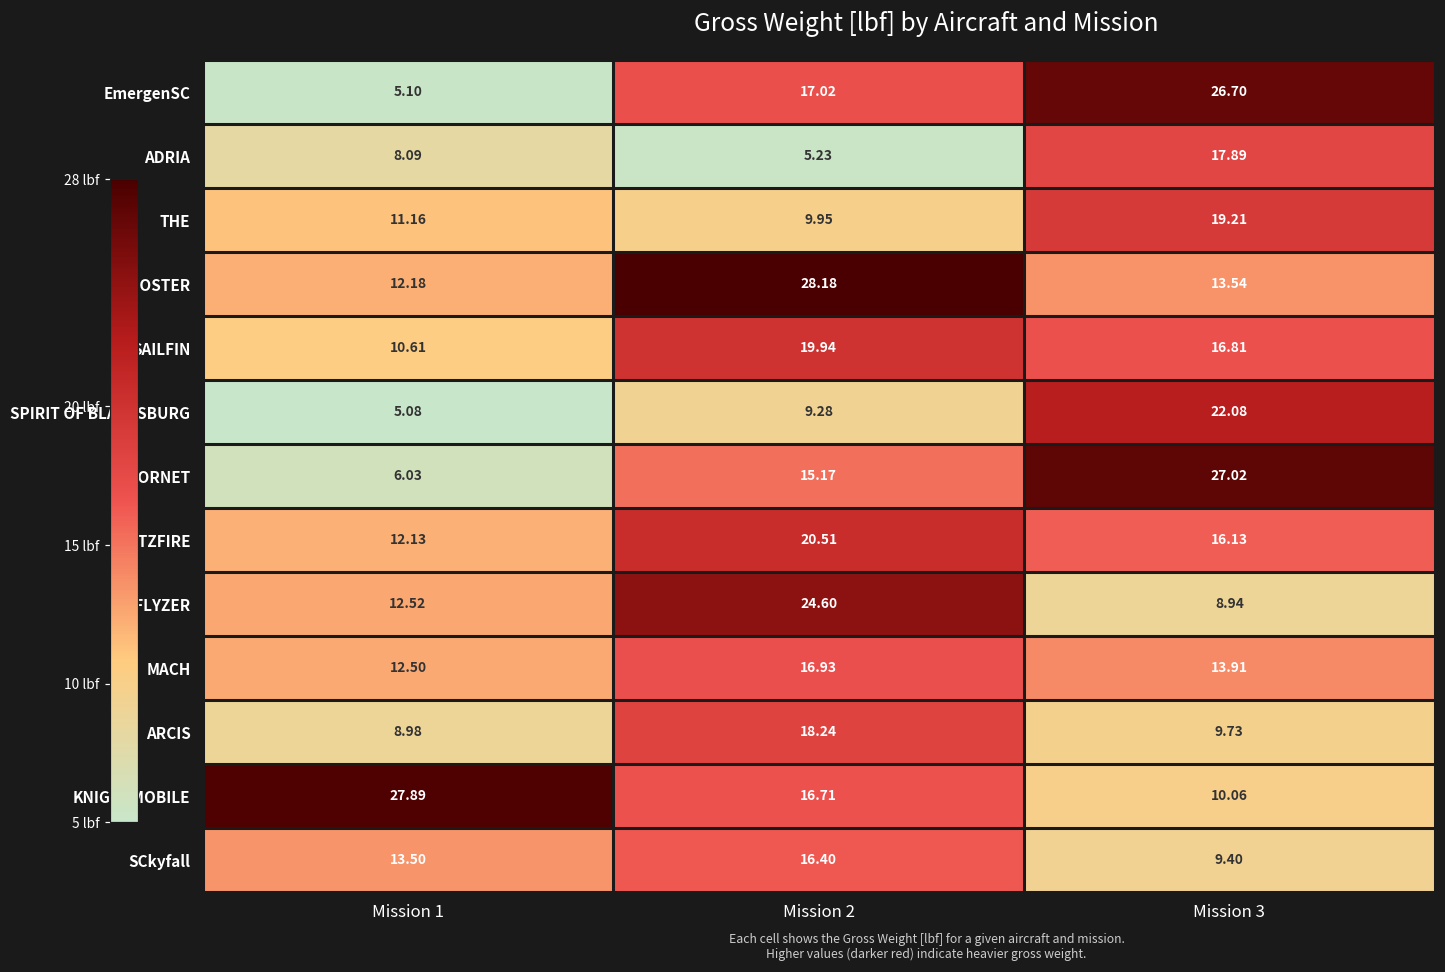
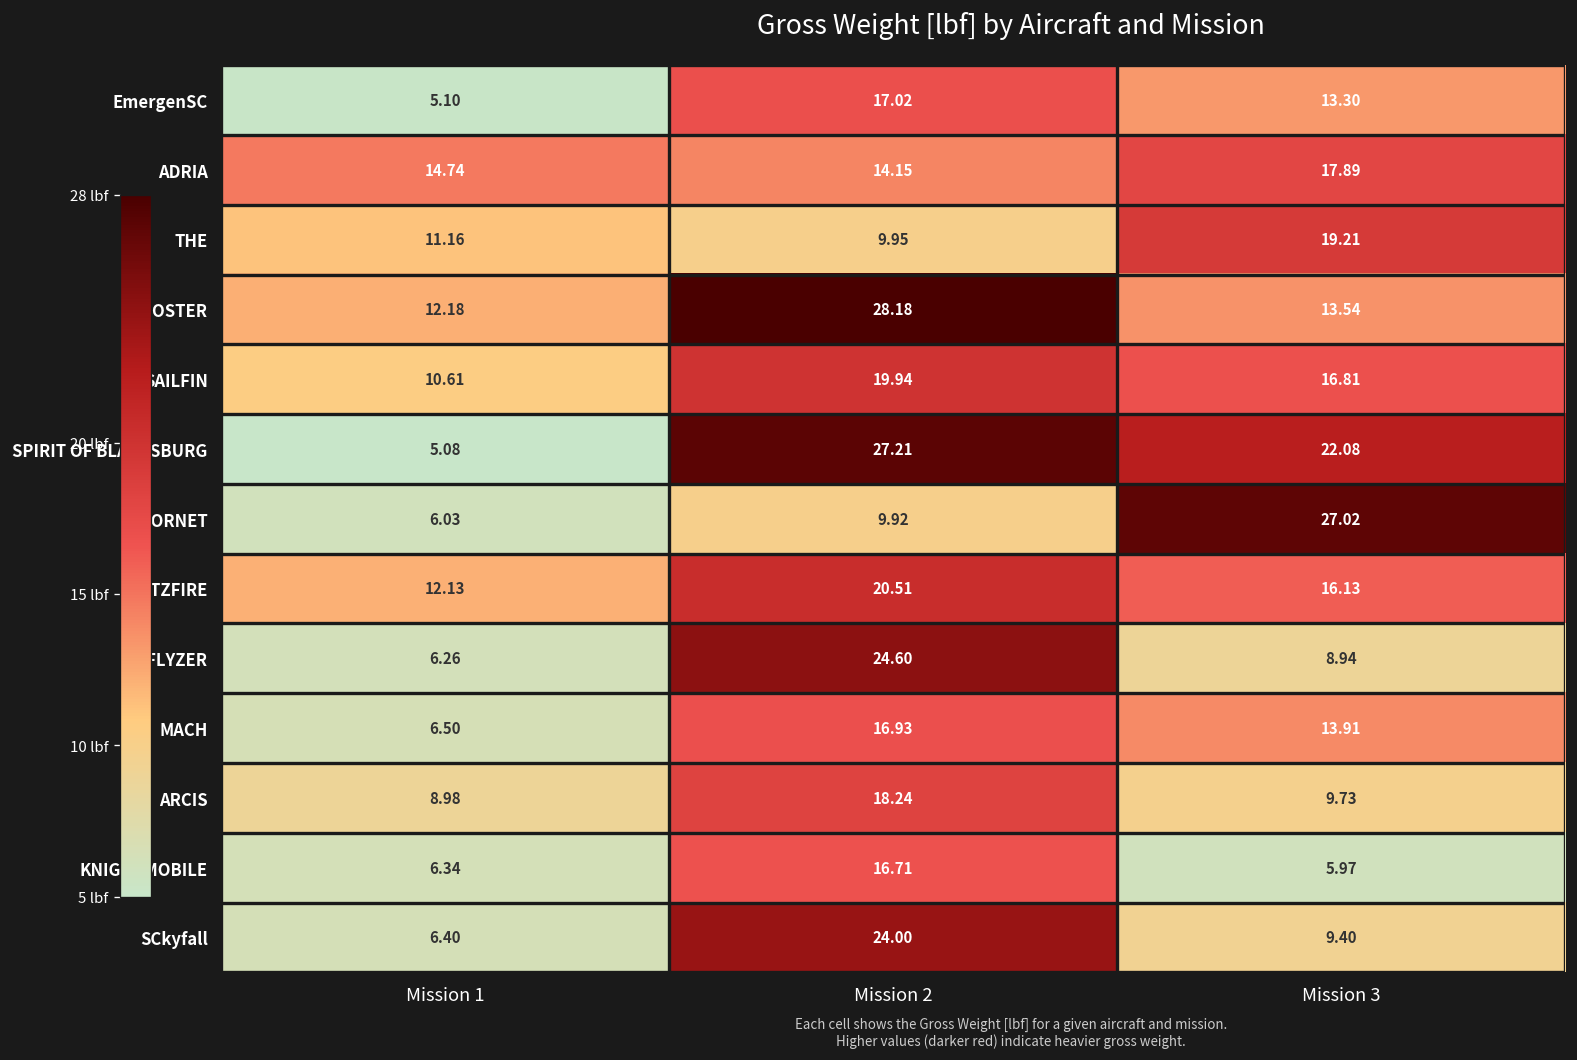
EmergenSC, Mission 3: 26.70 -> 13.30
ADRIA, Mission 1: 8.09 -> 14.74
ADRIA, Mission 2: 5.23 -> 14.15
SPIRIT OF BLACKSBURG, Mission 2: 9.28 -> 27.21
HORNET, Mission 2: 15.17 -> 9.92
PFLYZER, Mission 1: 12.52 -> 6.26
MACH, Mission 1: 12.50 -> 6.50
KNIGHTMOBILE, Mission 1: 27.89 -> 6.34
KNIGHTMOBILE, Mission 3: 10.06 -> 5.97
SCkyfall, Mission 1: 13.50 -> 6.40
SCkyfall, Mission 2: 16.40 -> 24.00
